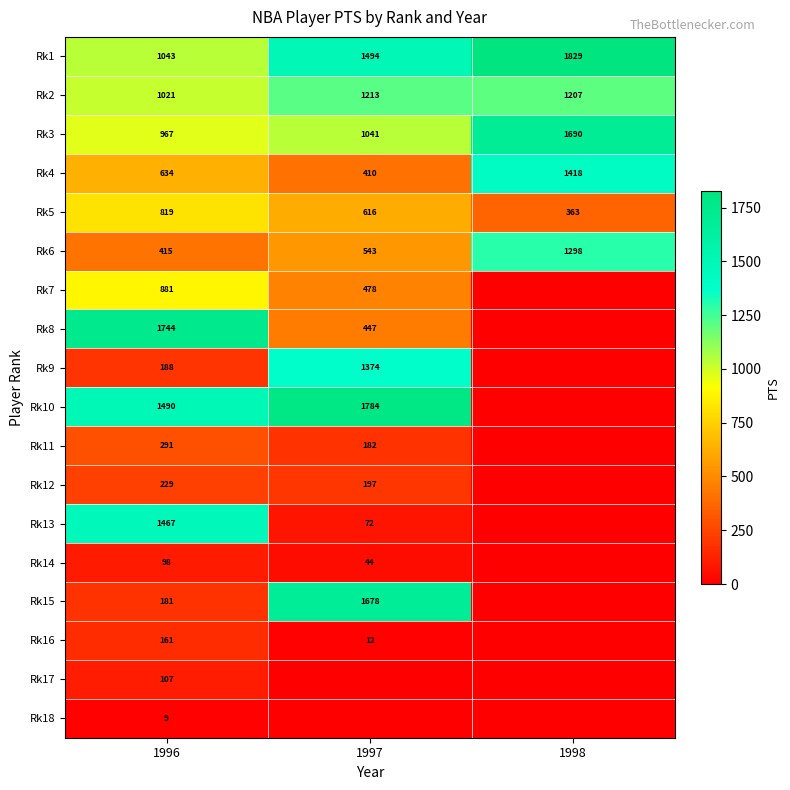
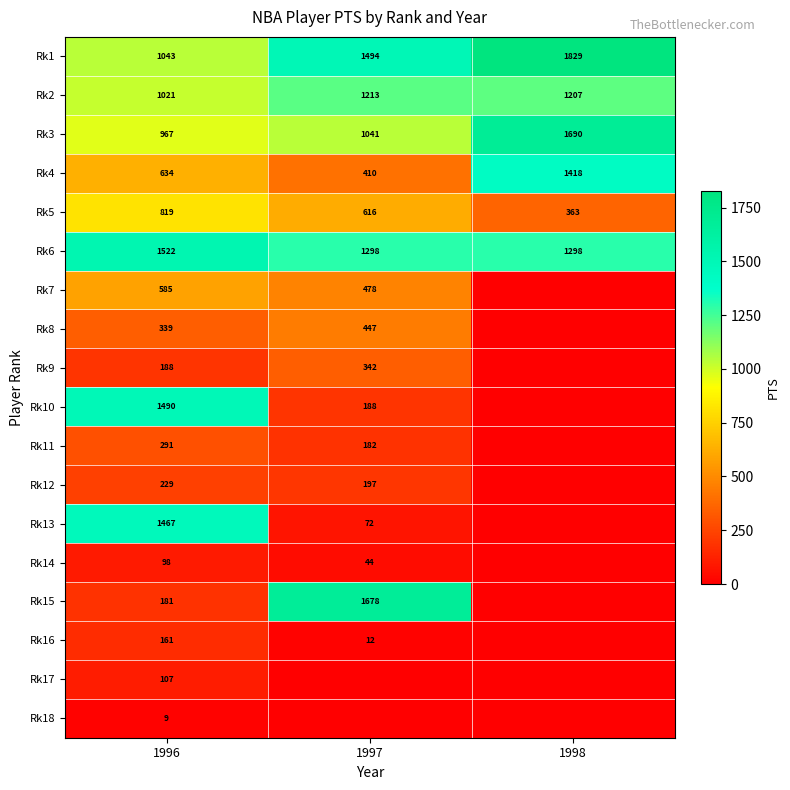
Rk6, 1996: 415 -> 1522
Rk6, 1997: 543 -> 1298
Rk7, 1996: 881 -> 585
Rk8, 1996: 1744 -> 339
Rk9, 1997: 1374 -> 342
Rk10, 1997: 1784 -> 188
